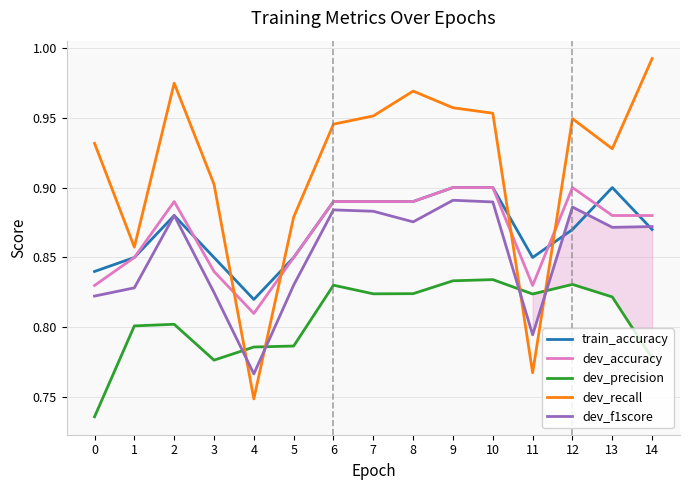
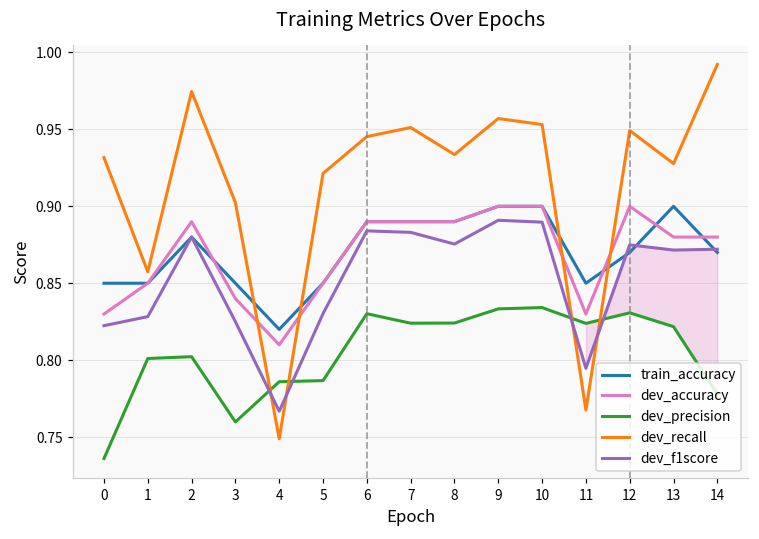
train_accuracy, 0: 0.84 -> 0.85
dev_precision, 3: 0.777 -> 0.760
dev_recall, 5: 0.879 -> 0.921
dev_recall, 8: 0.969 -> 0.934
dev_f1score, 12: 0.886 -> 0.875
